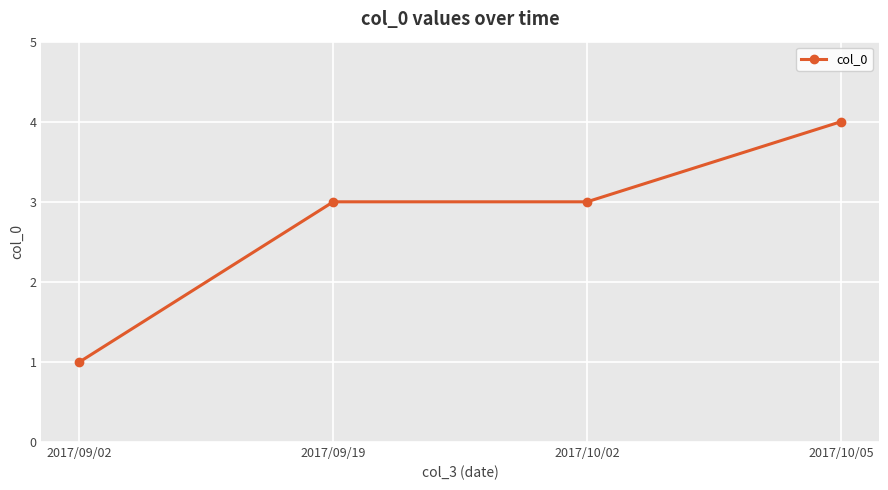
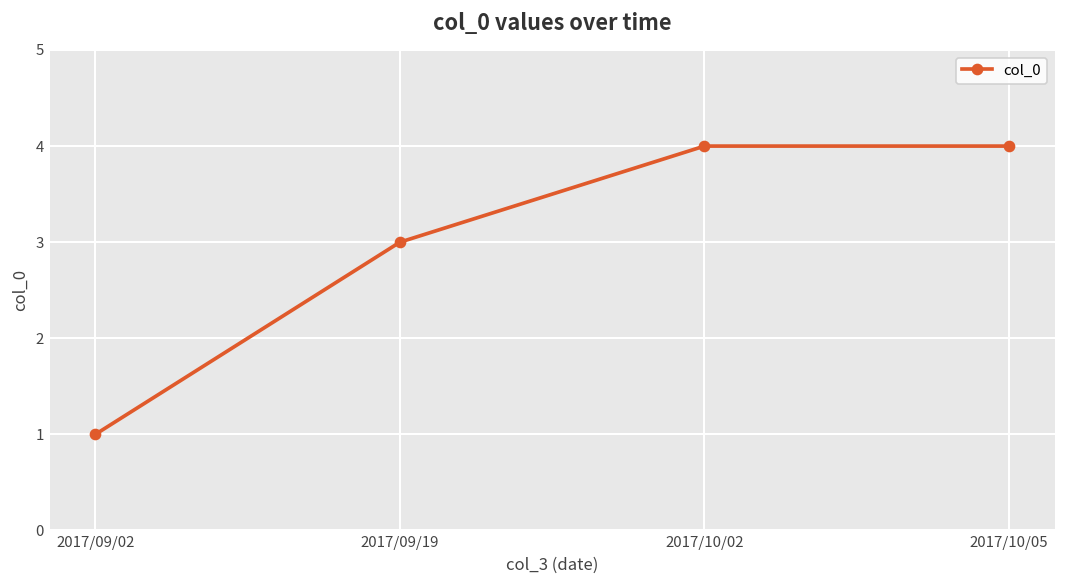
2017/10/02: 3 -> 4
